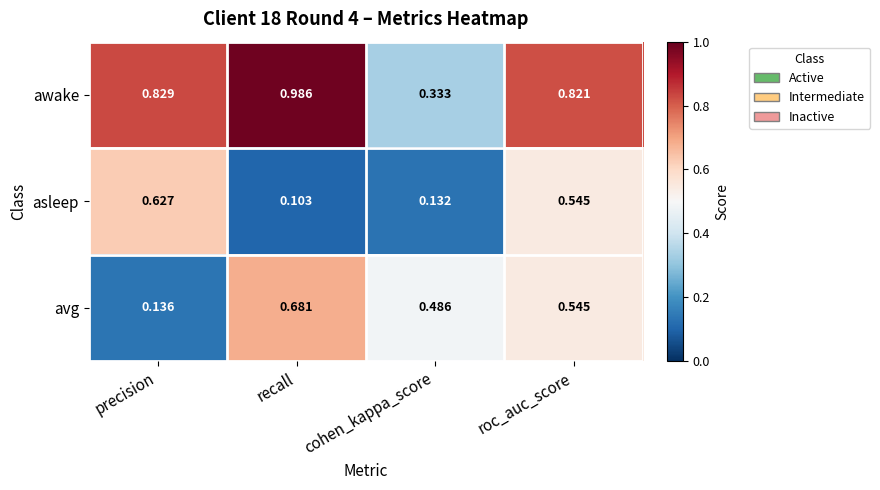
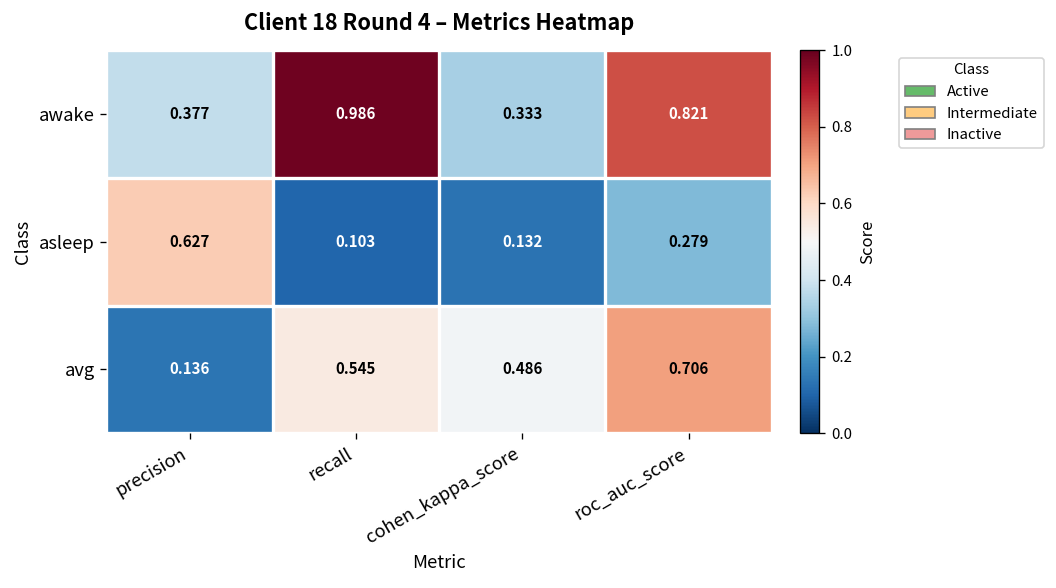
awake, precision: 0.829 -> 0.377
asleep, roc_auc_score: 0.545 -> 0.279
avg, recall: 0.681 -> 0.545
avg, roc_auc_score: 0.545 -> 0.706
